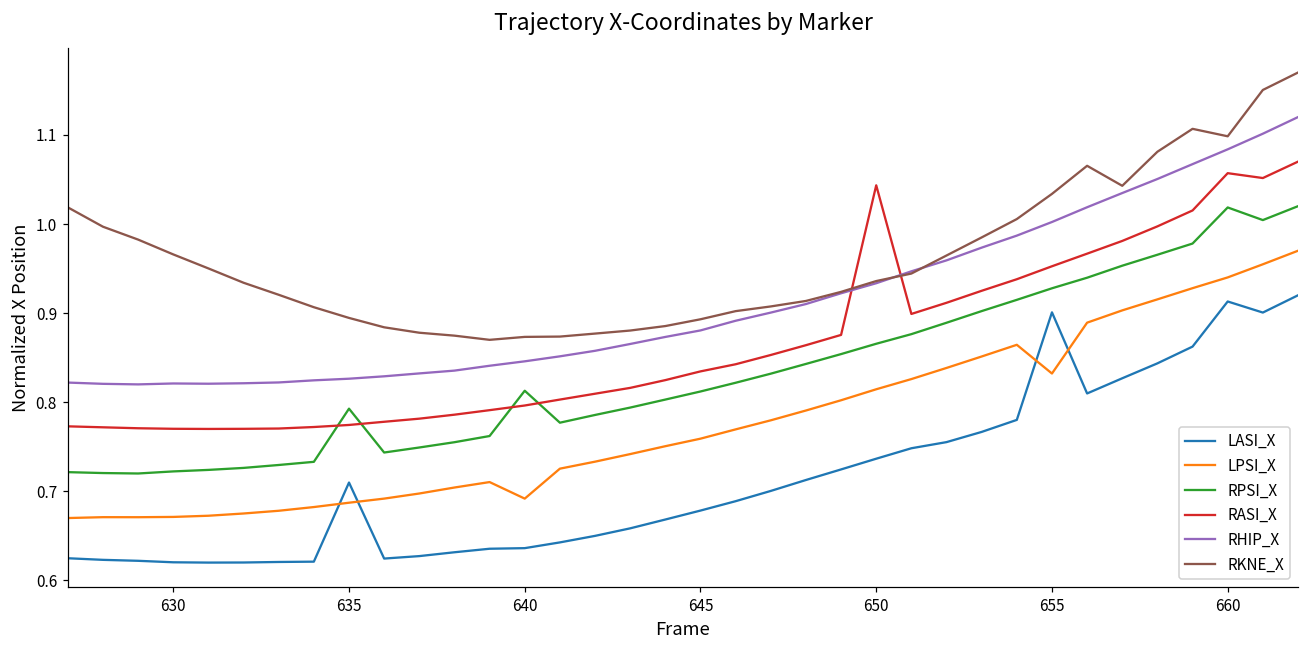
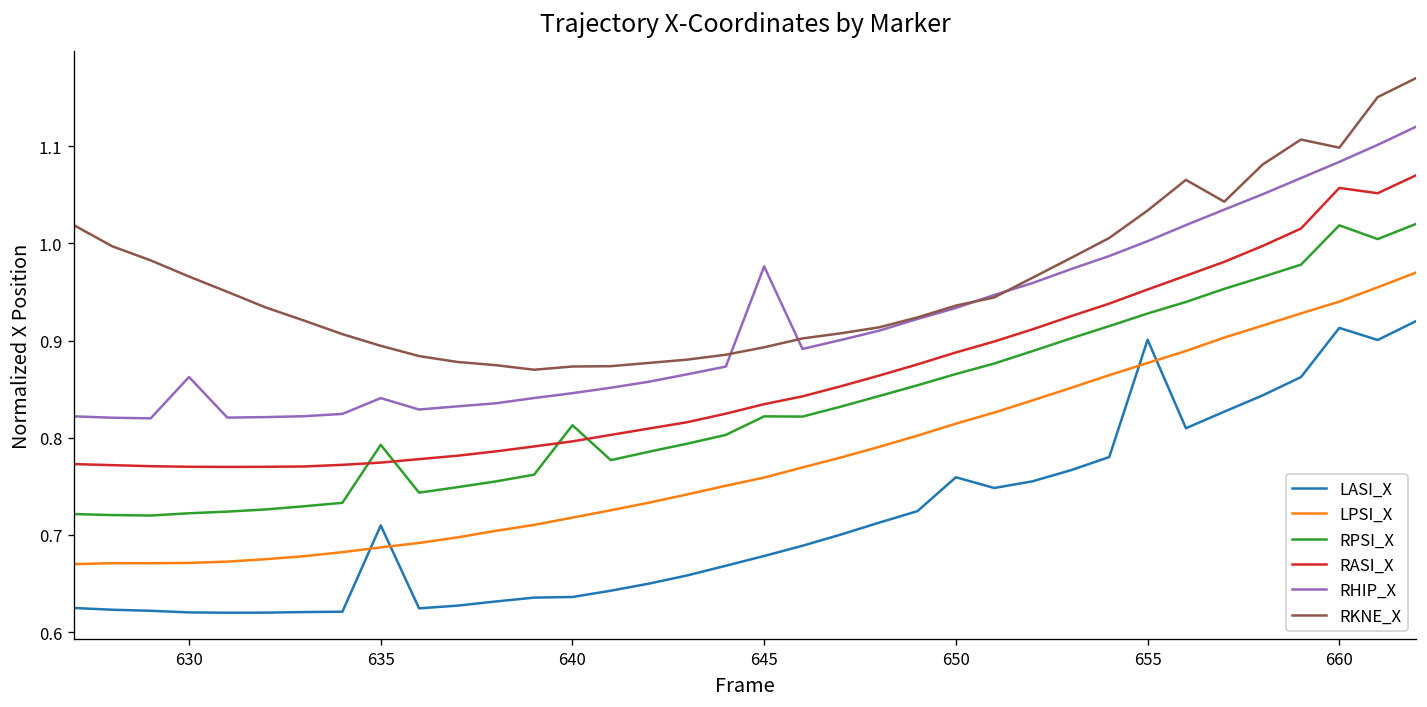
RHIP_X, 630: 0.82 -> 0.86
RHIP_X, 635: 0.83 -> 0.84
LPSI_X, 640: 0.69 -> 0.72
RPSI_X, 645: 0.81 -> 0.82
RHIP_X, 645: 0.88 -> 0.98
LASI_X, 650: 0.74 -> 0.76
RASI_X, 650: 1.04 -> 0.89
LPSI_X, 655: 0.83 -> 0.88
